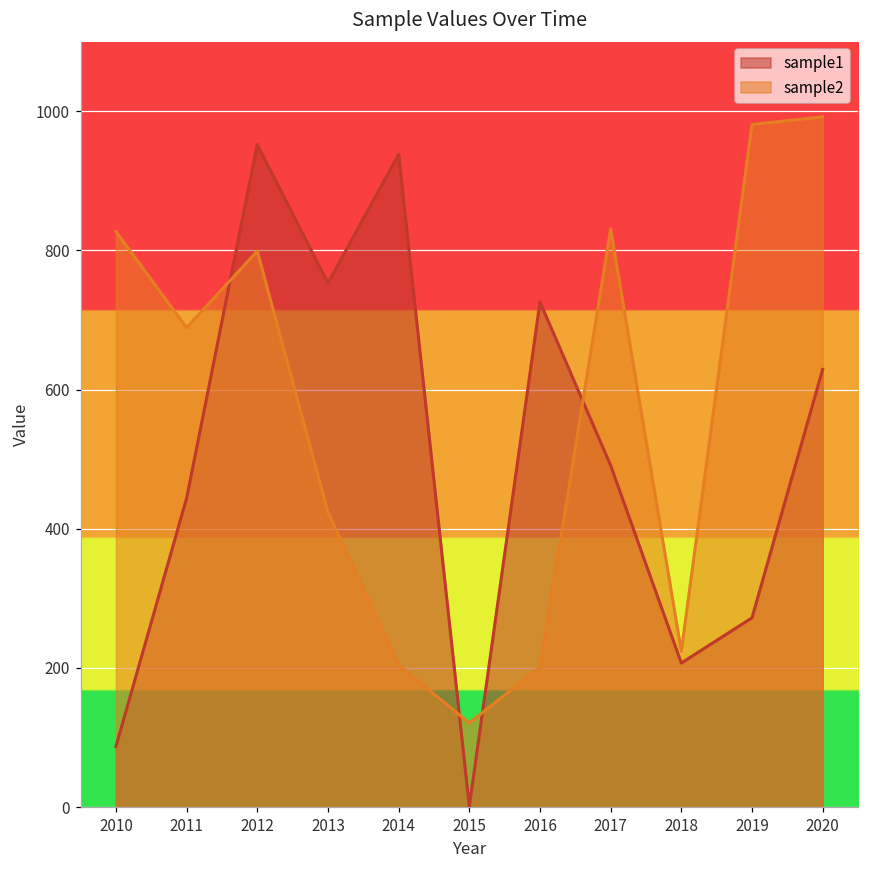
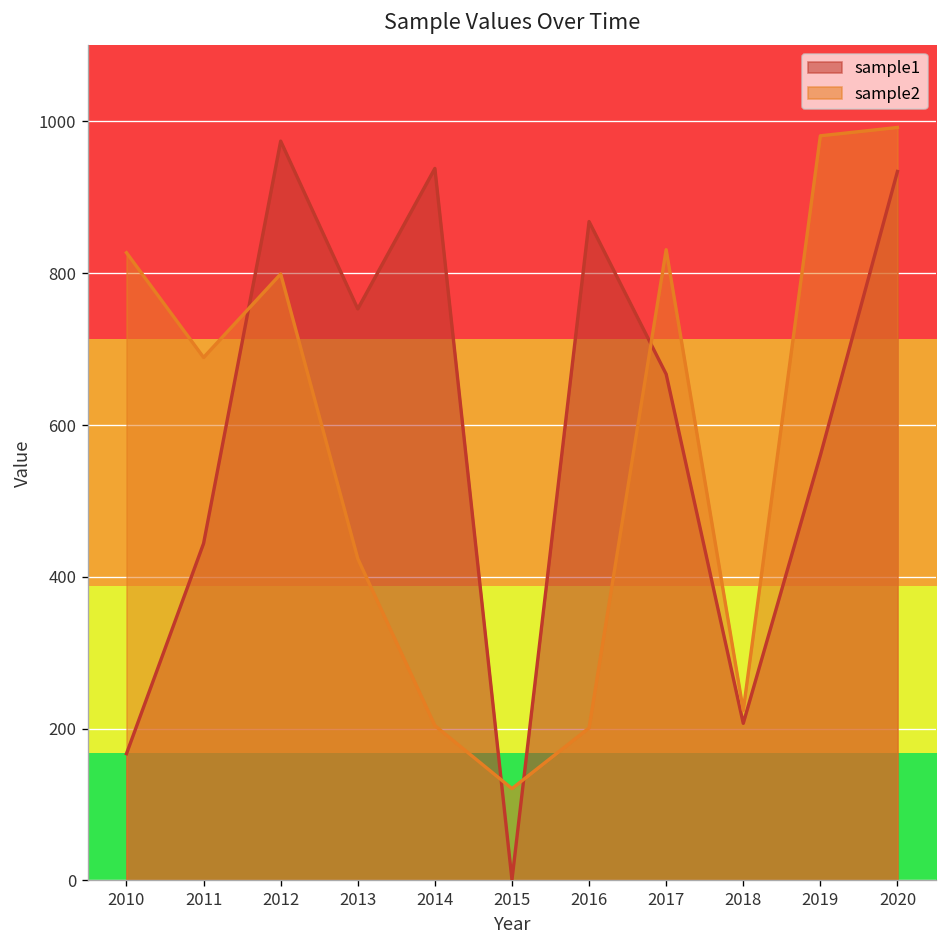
sample1, 2010: 90 -> 170
sample1, 2012: 950 -> 970
sample1, 2016: 730 -> 870
sample1, 2017: 490 -> 670
sample1, 2019: 270 -> 560
sample1, 2020: 630 -> 930
